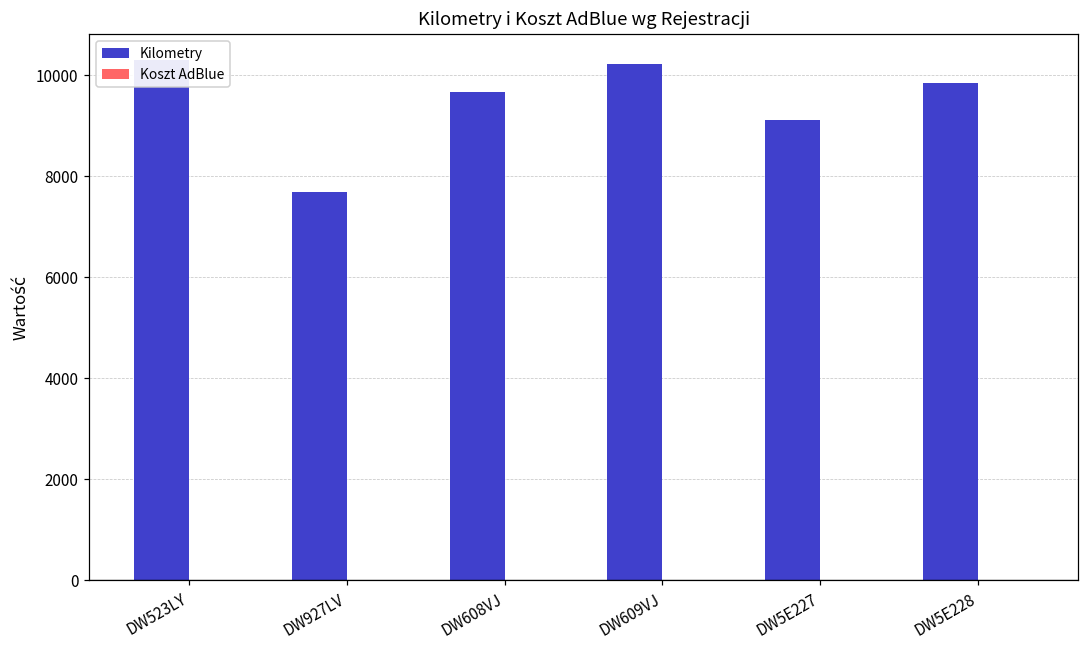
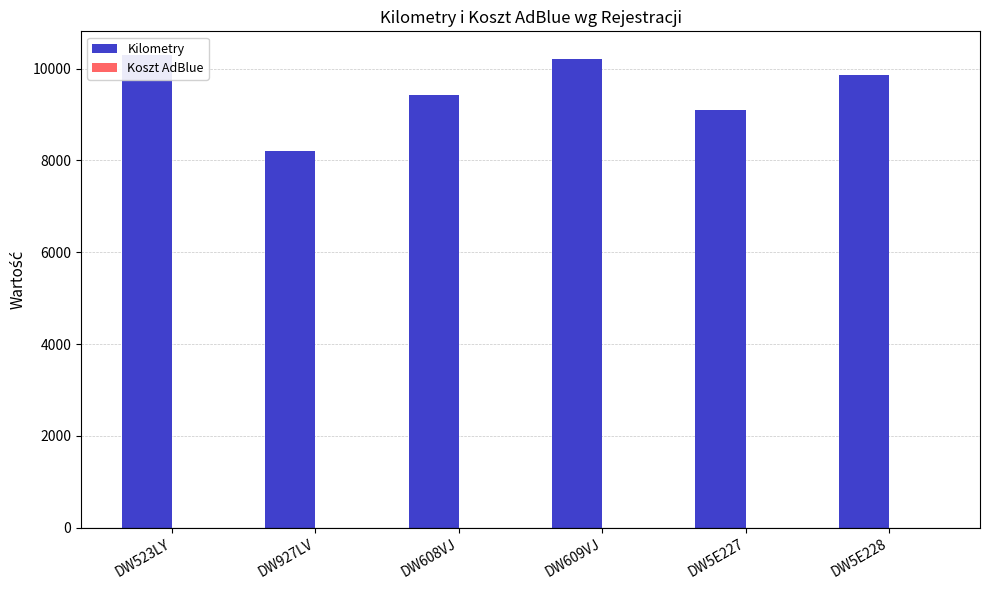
Kilometry, DW927LV: 7700 -> 8200
Kilometry, DW608VJ: 9700 -> 9400
